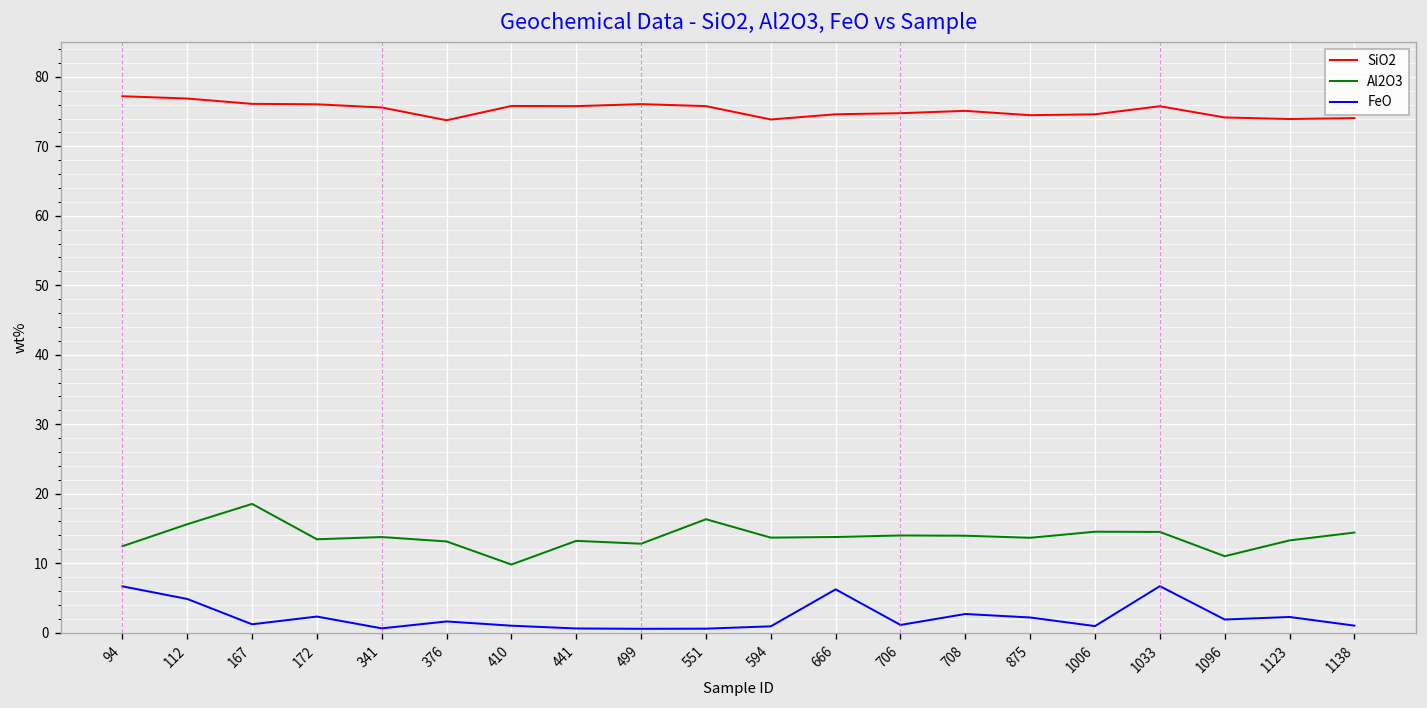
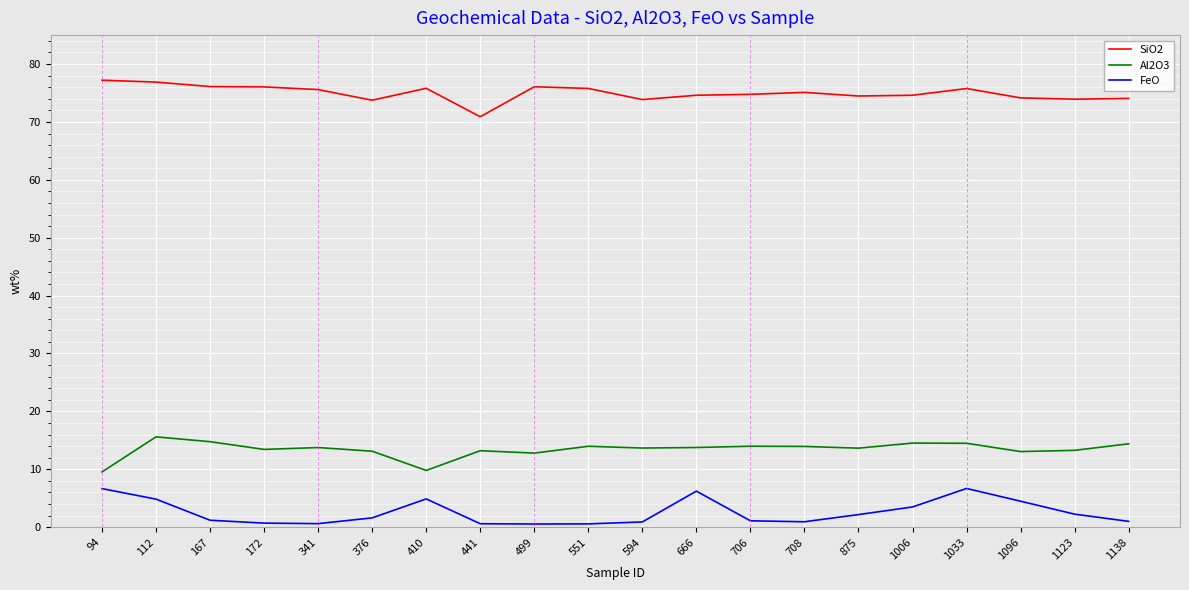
Al2O3, 94: 12 -> 10
Al2O3, 167: 19 -> 15
FeO, 172: 2 -> 1
FeO, 410: 1 -> 5
SiO2, 441: 76 -> 71
Al2O3, 551: 16 -> 14
FeO, 708: 3 -> 1
FeO, 1006: 1 -> 3
Al2O3, 1096: 11 -> 13
FeO, 1096: 2 -> 4
